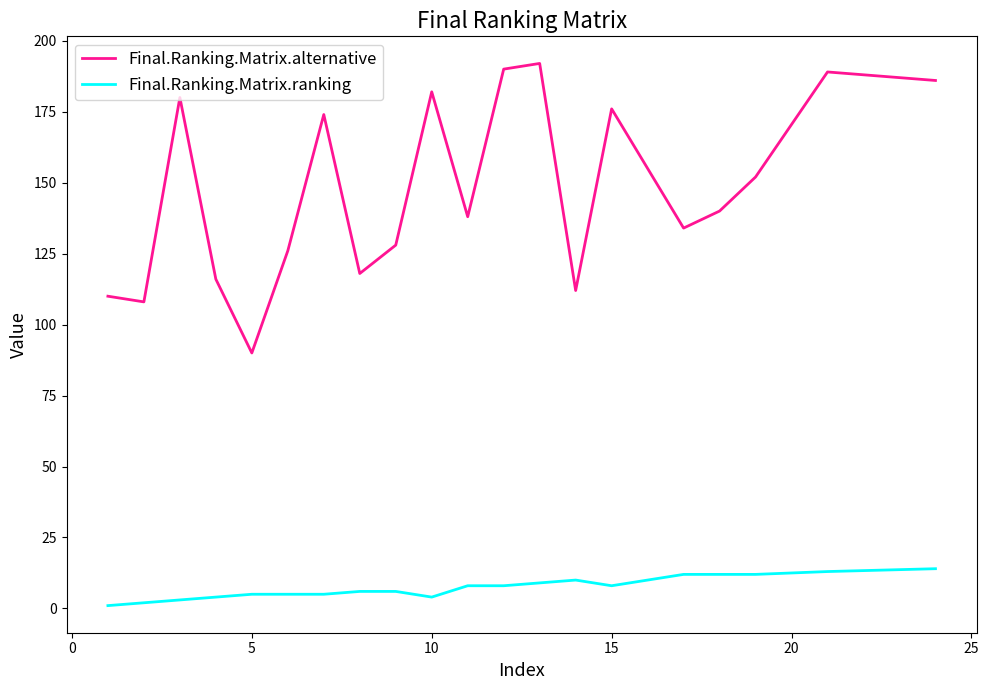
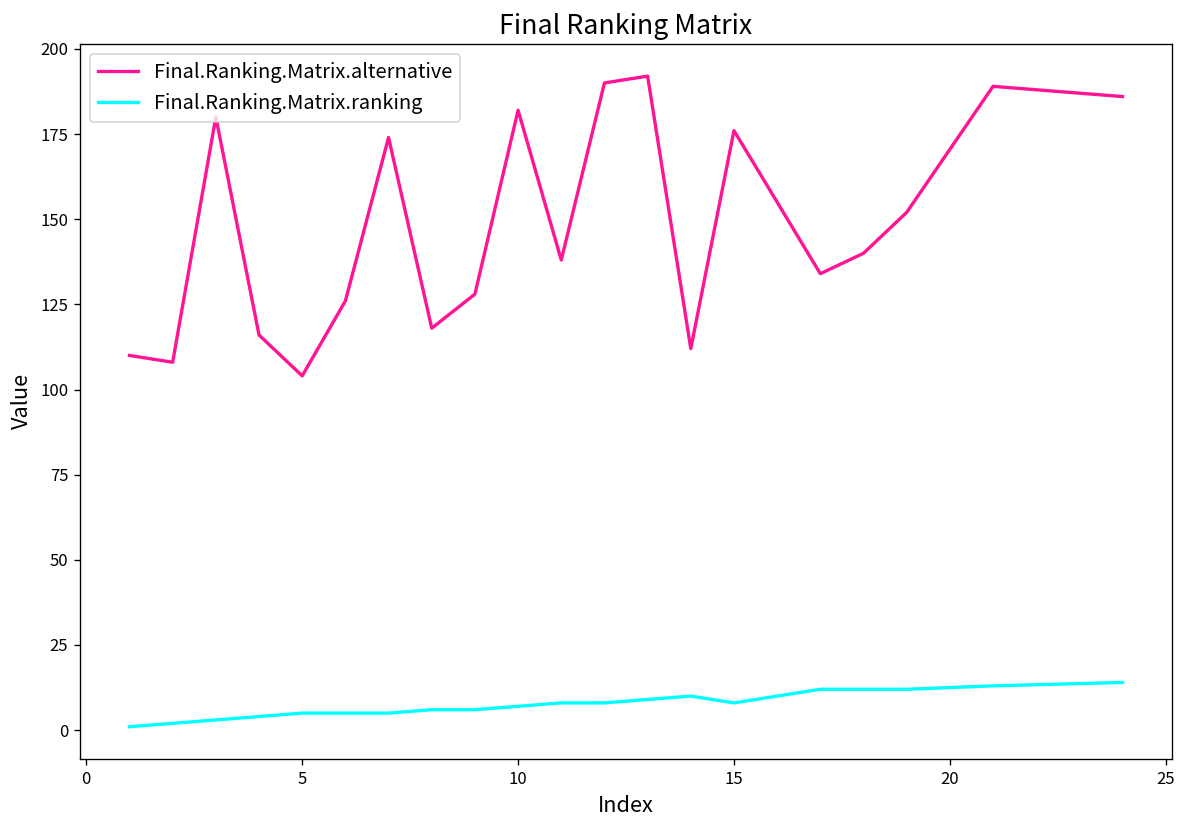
Final.Ranking.Matrix.alternative, 5: 90 -> 104
Final.Ranking.Matrix.ranking, 10: 4 -> 7
